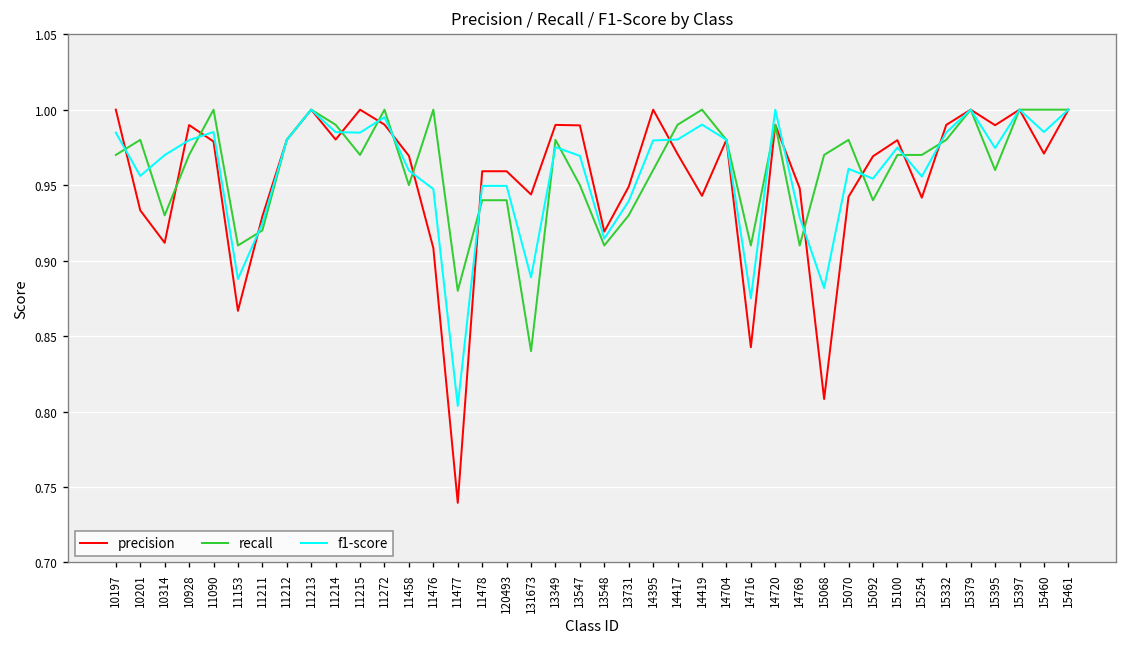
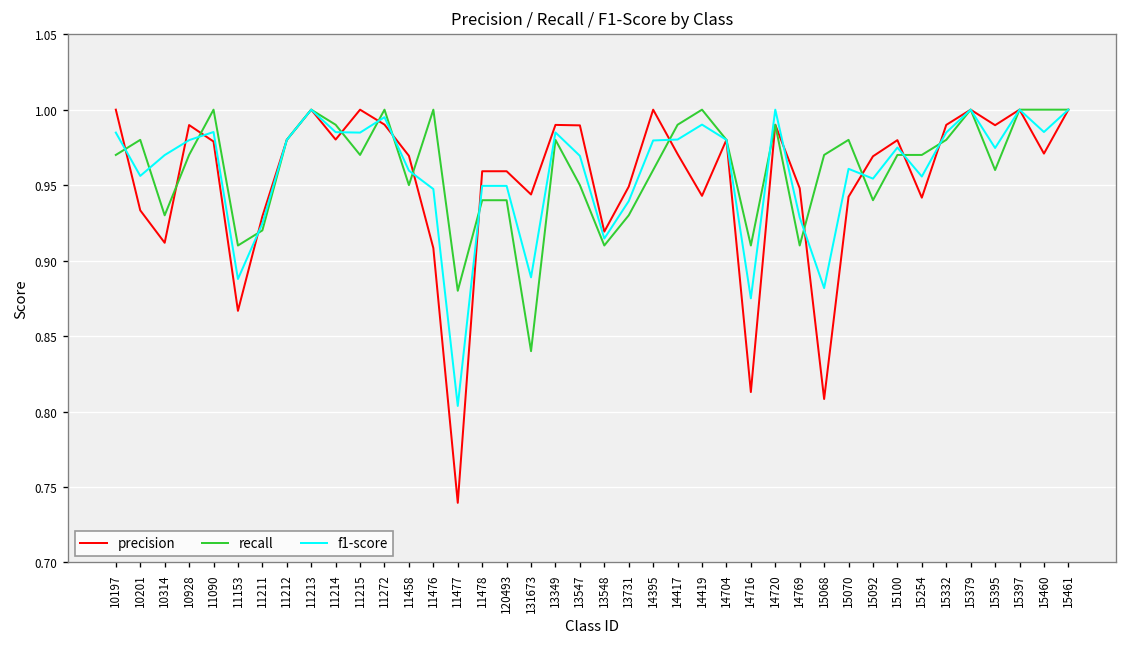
f1-score, 13349: 0.975 -> 0.985
precision, 14716: 0.843 -> 0.813
